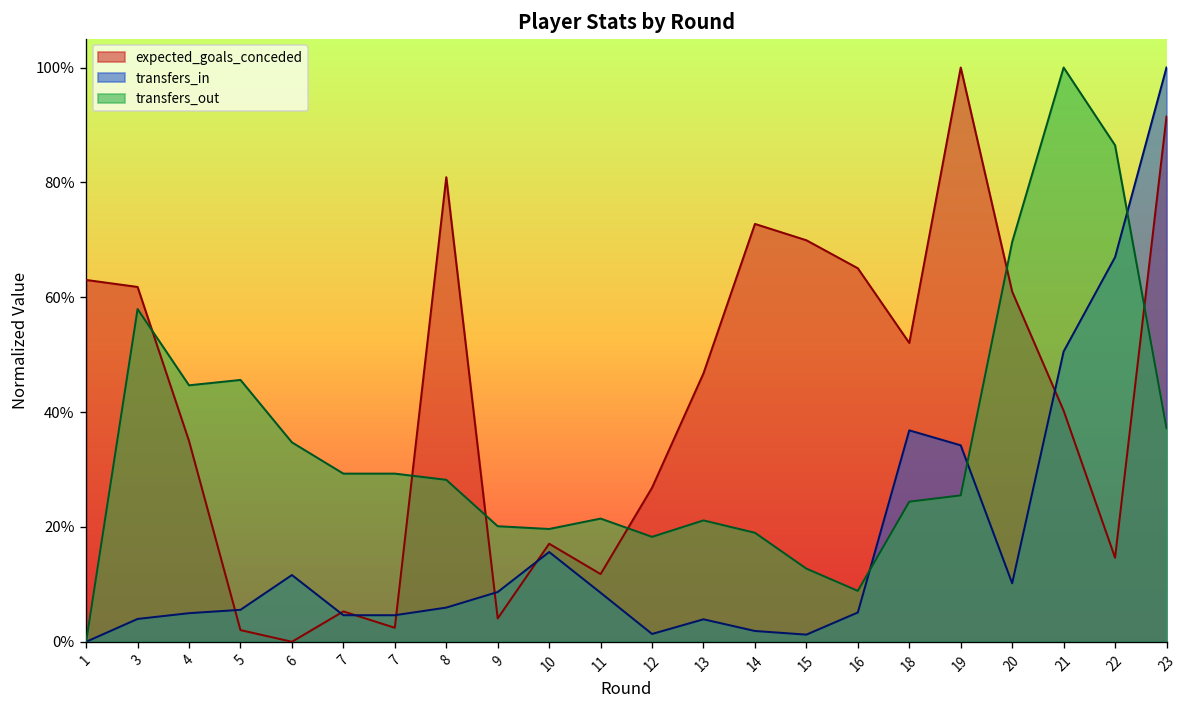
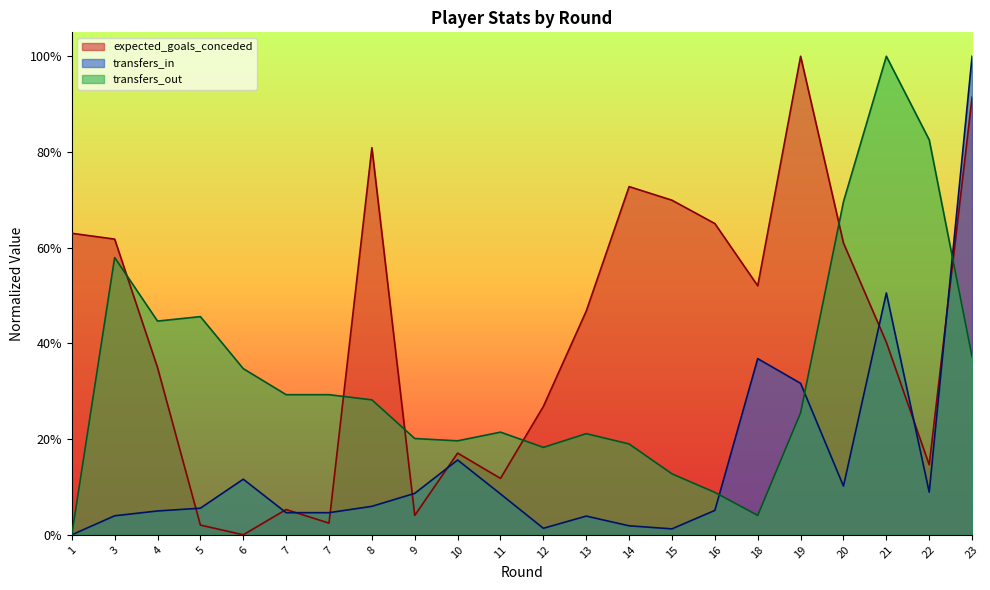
transfers_out, 18: 24% -> 4%
transfers_in, 19: 34% -> 32%
transfers_in, 22: 67% -> 9%
transfers_out, 22: 86% -> 83%
